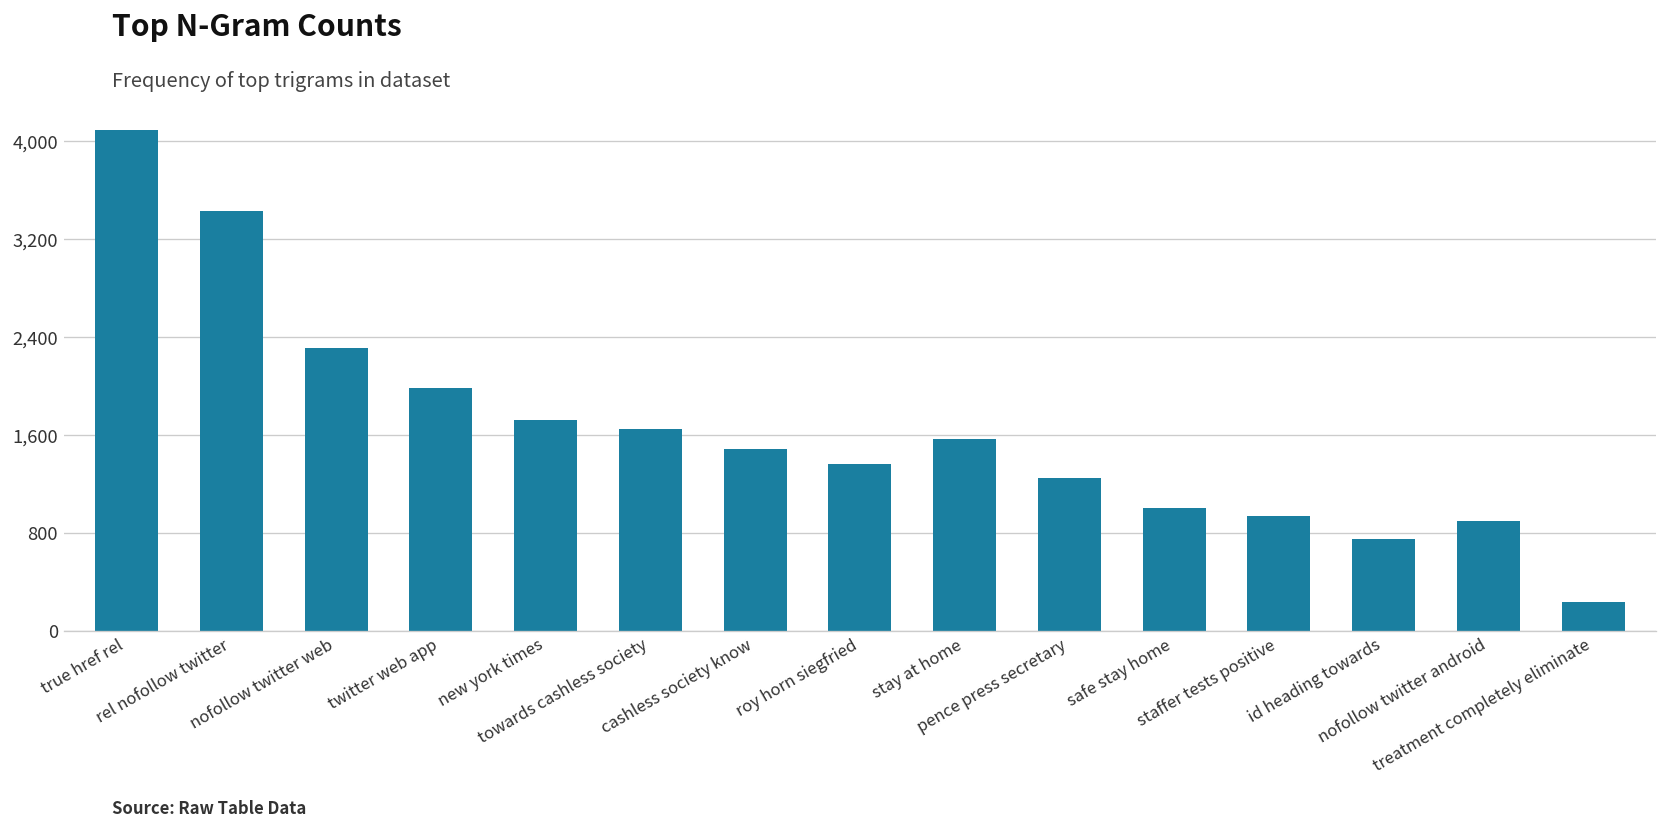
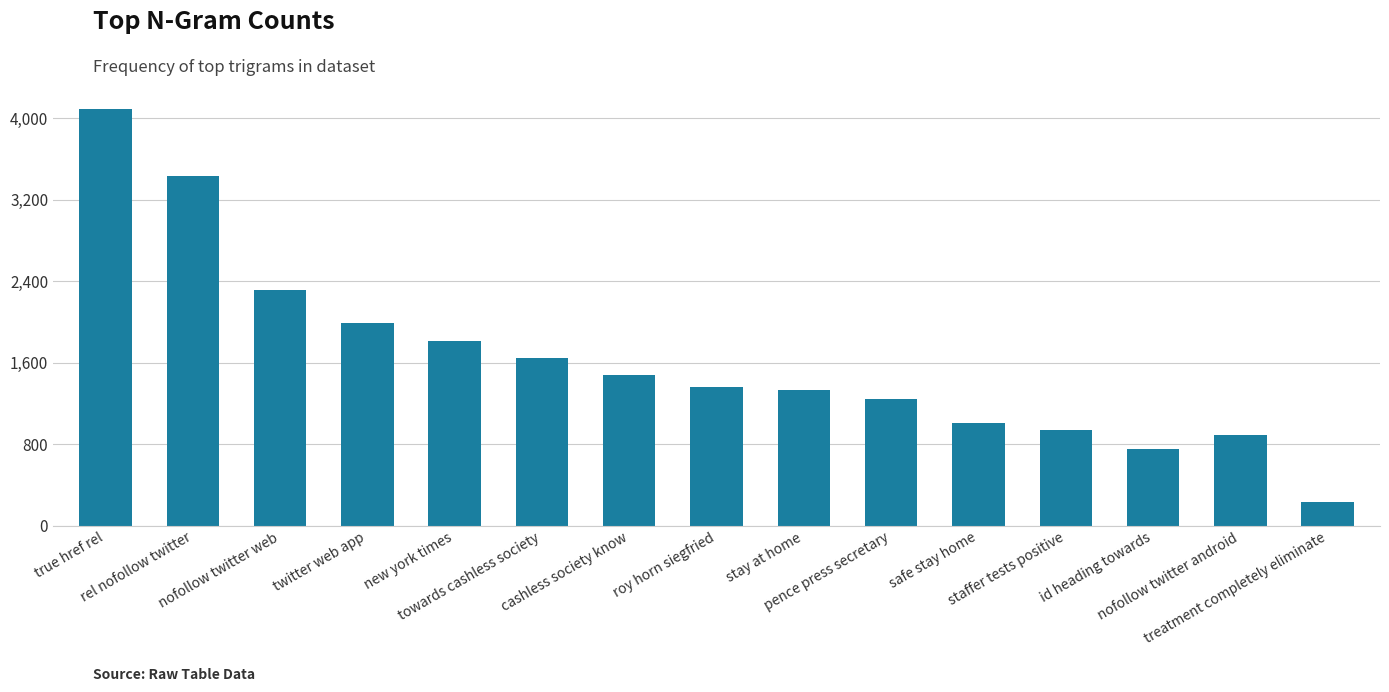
new york times: 1,730 -> 1,820
stay at home: 1,570 -> 1,330
